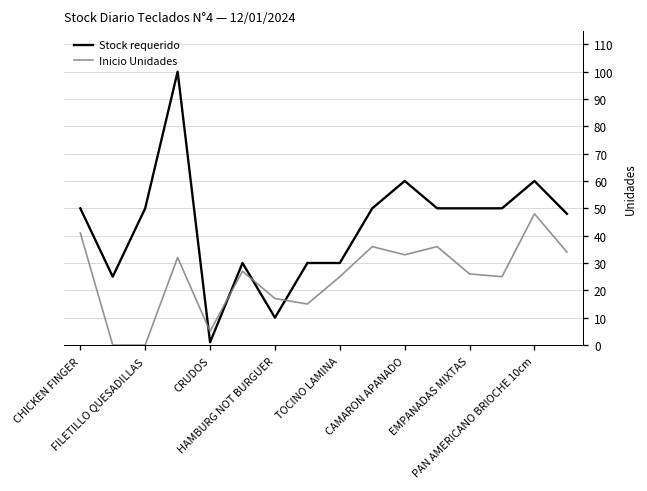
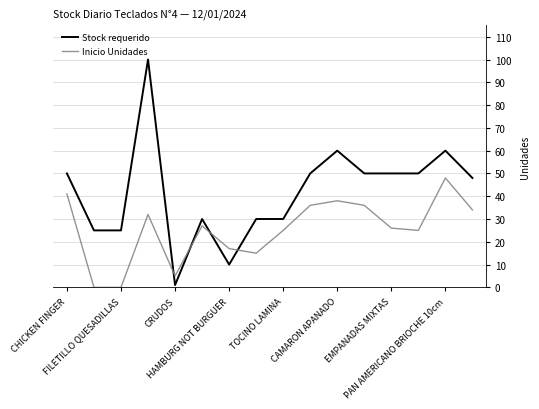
Stock requerido, FILETILLO QUESADILLAS: 50 -> 25
Inicio Unidades, CAMARON APANADO: 33 -> 38
